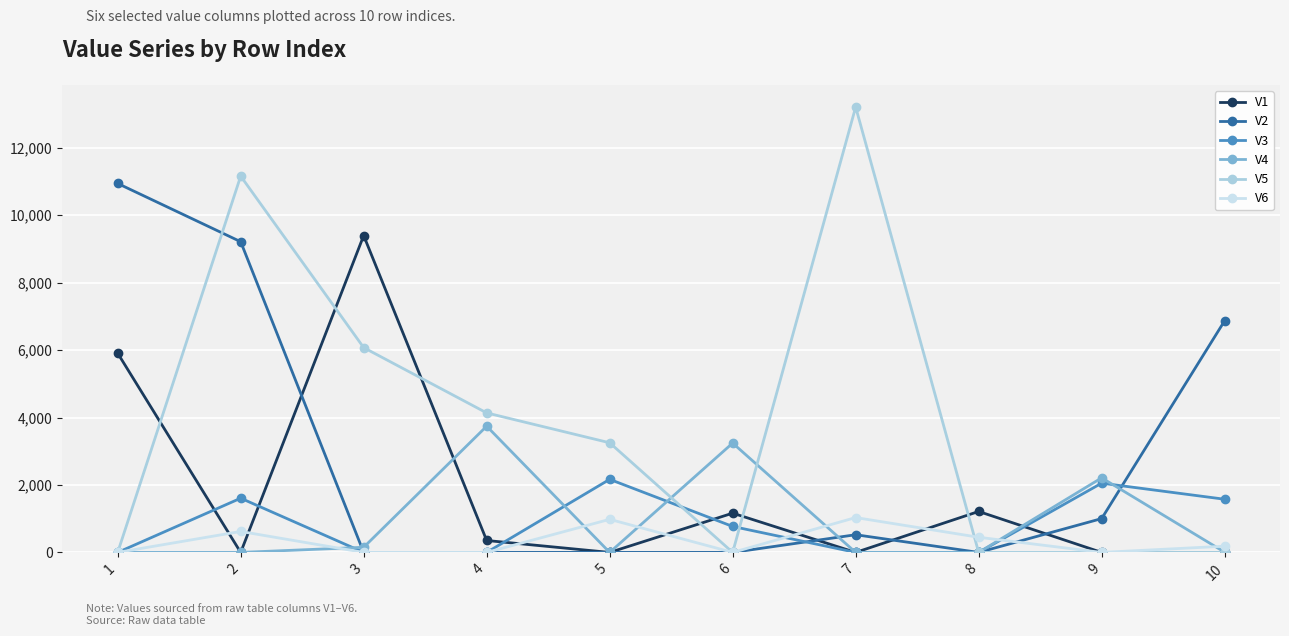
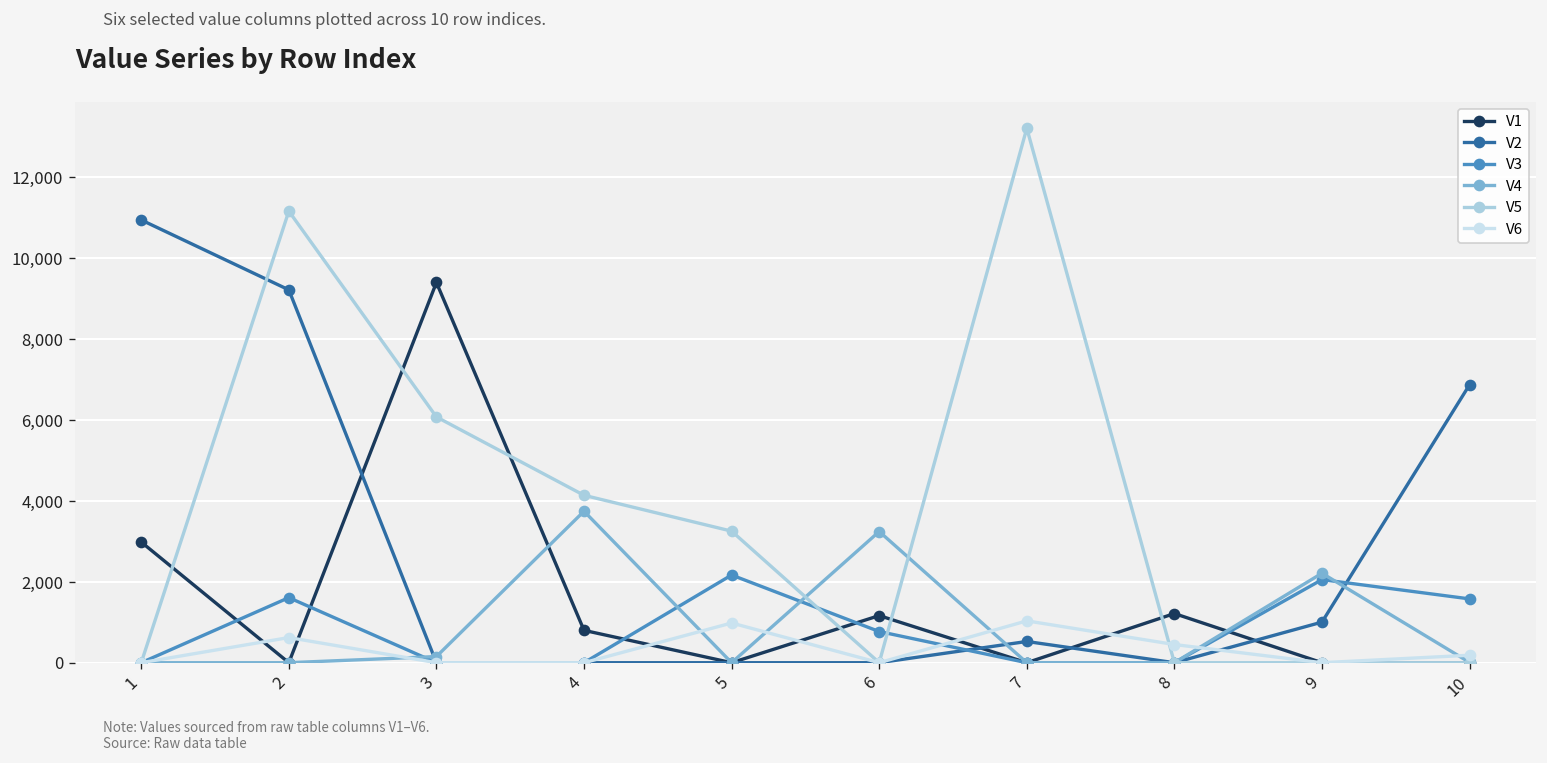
V1, 1: 5,900 -> 3,000
V1, 4: 400 -> 800
